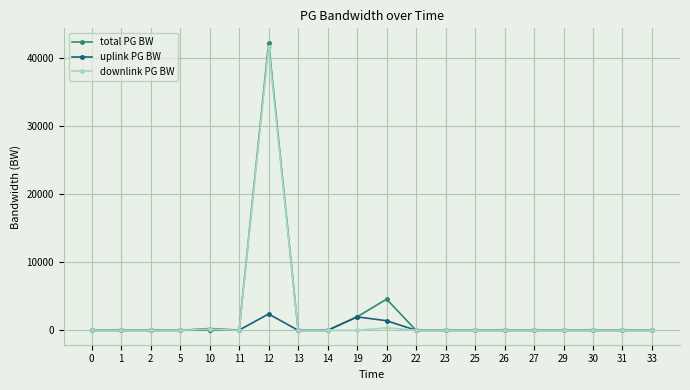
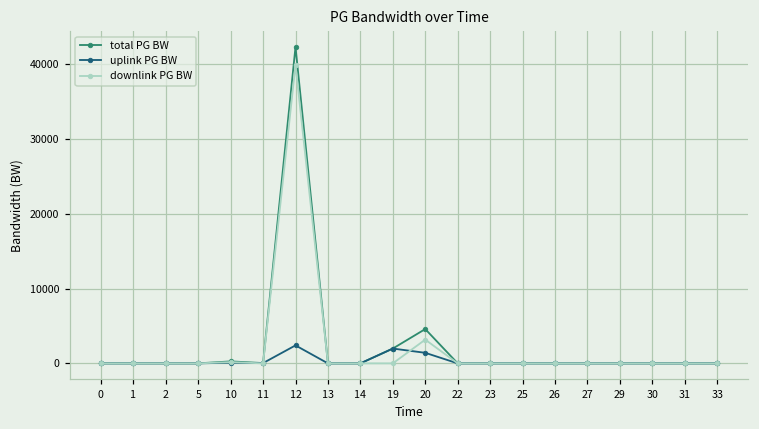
downlink PG BW, 12: 42000 -> 40000
downlink PG BW, 20: 0 -> 3000
